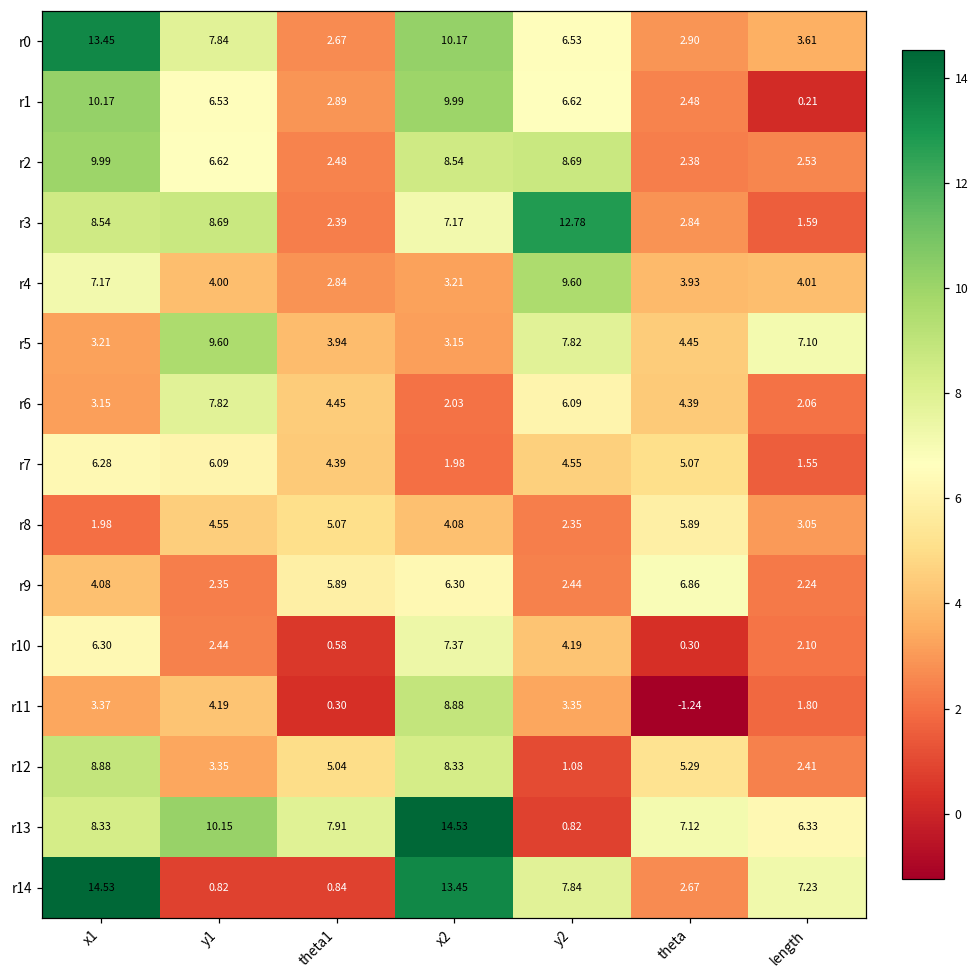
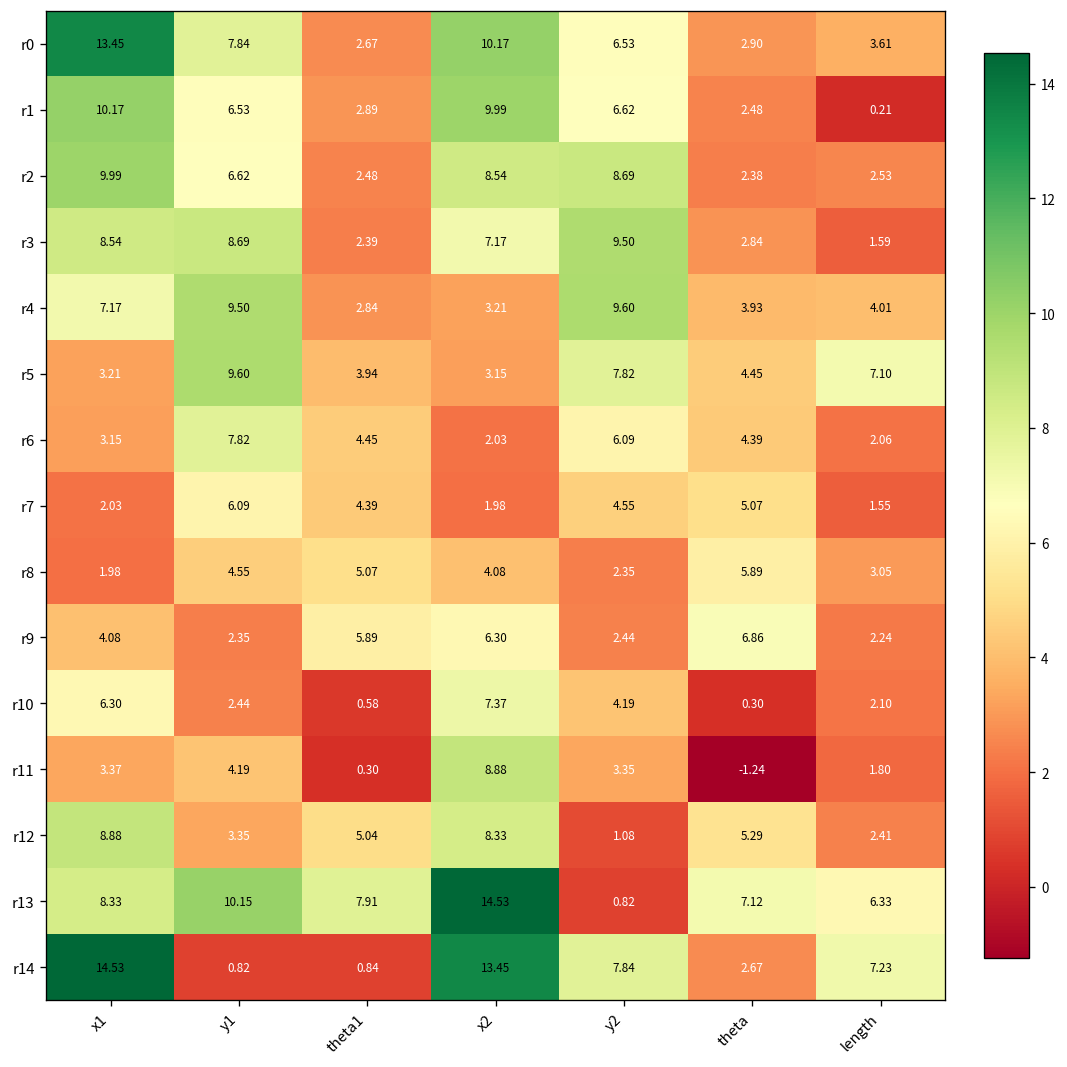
r3, y2: 12.78 -> 9.50
r4, y1: 4.00 -> 9.50
r7, x1: 6.28 -> 2.03
